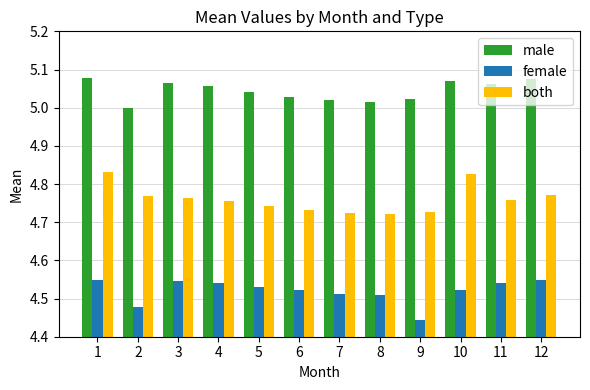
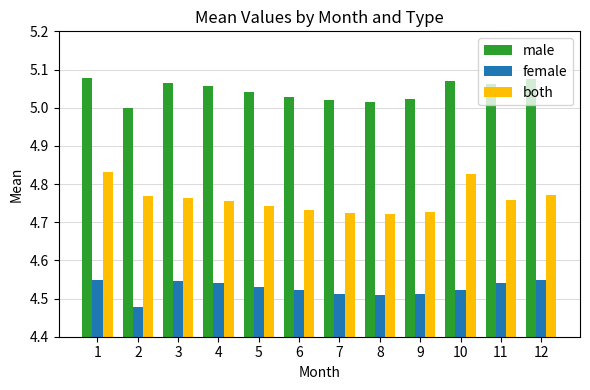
female, 9: 4.44 -> 4.51
